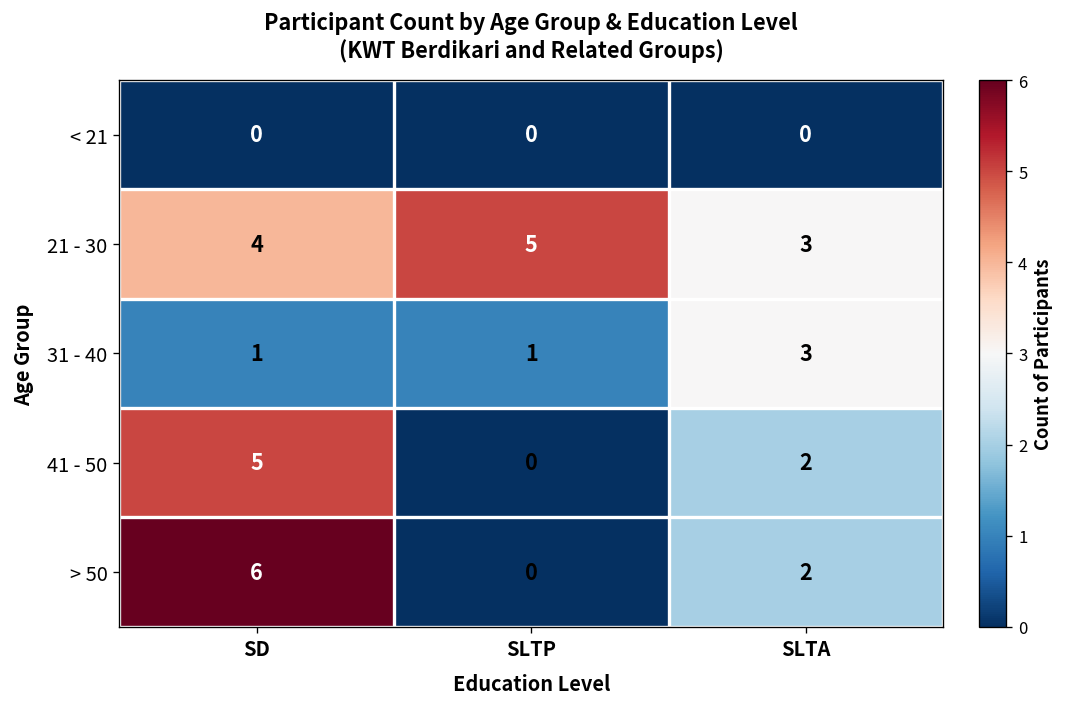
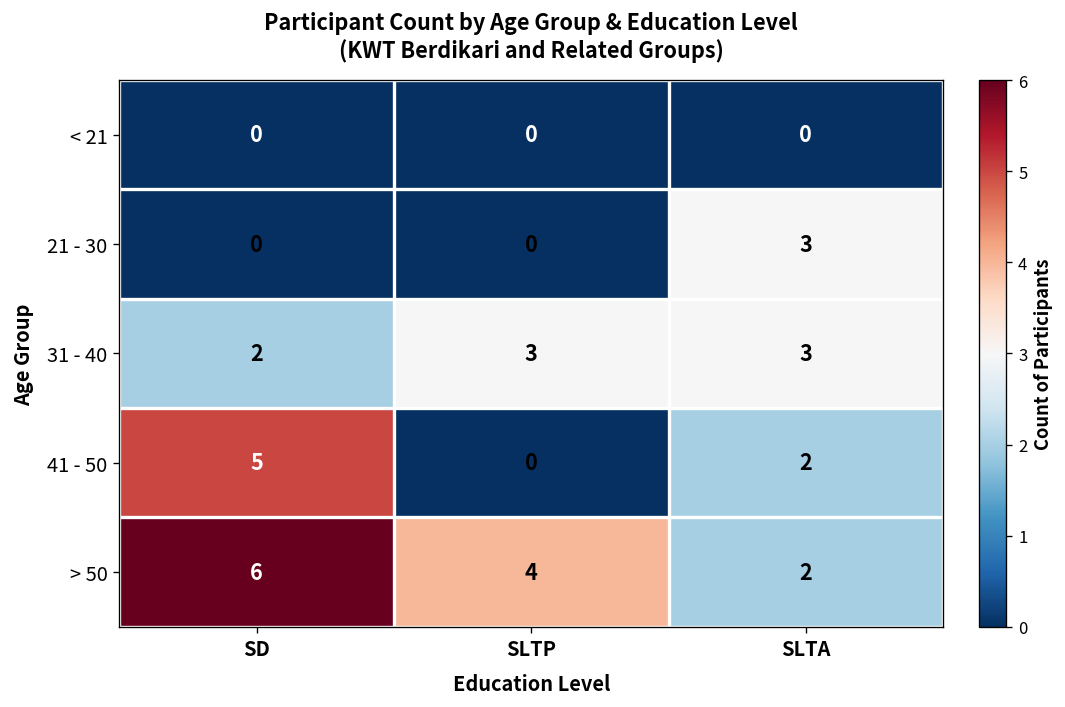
21 - 30, SD: 4 -> 0
21 - 30, SLTP: 5 -> 0
31 - 40, SD: 1 -> 2
31 - 40, SLTP: 1 -> 3
> 50, SLTP: 0 -> 4
